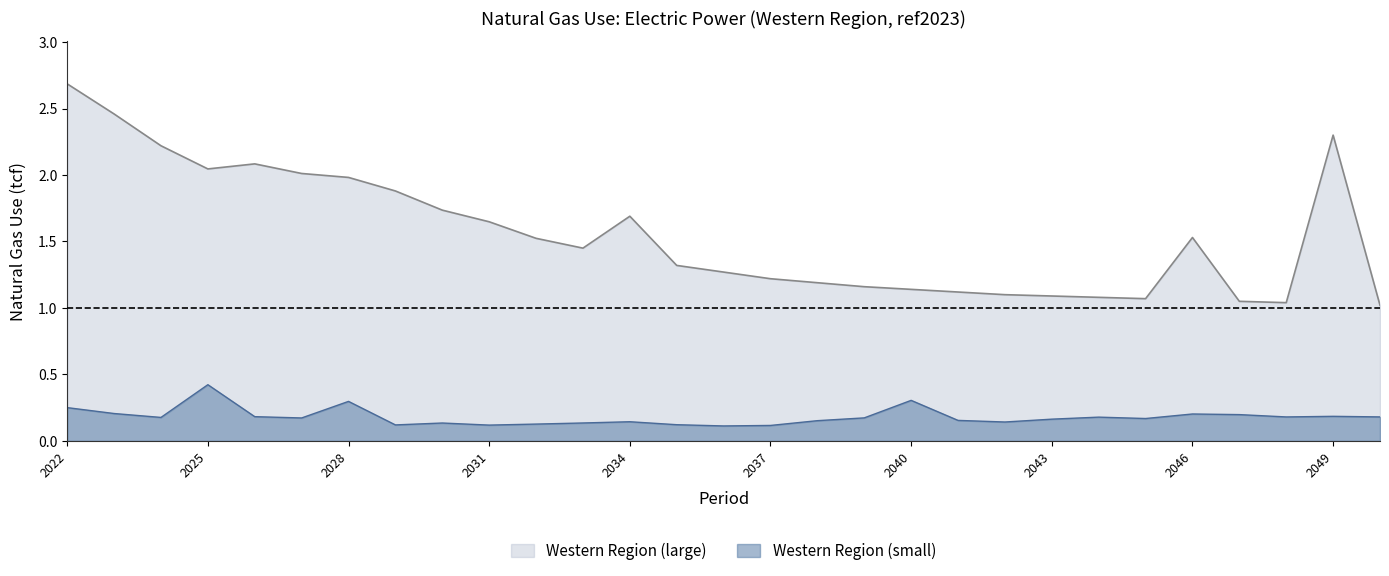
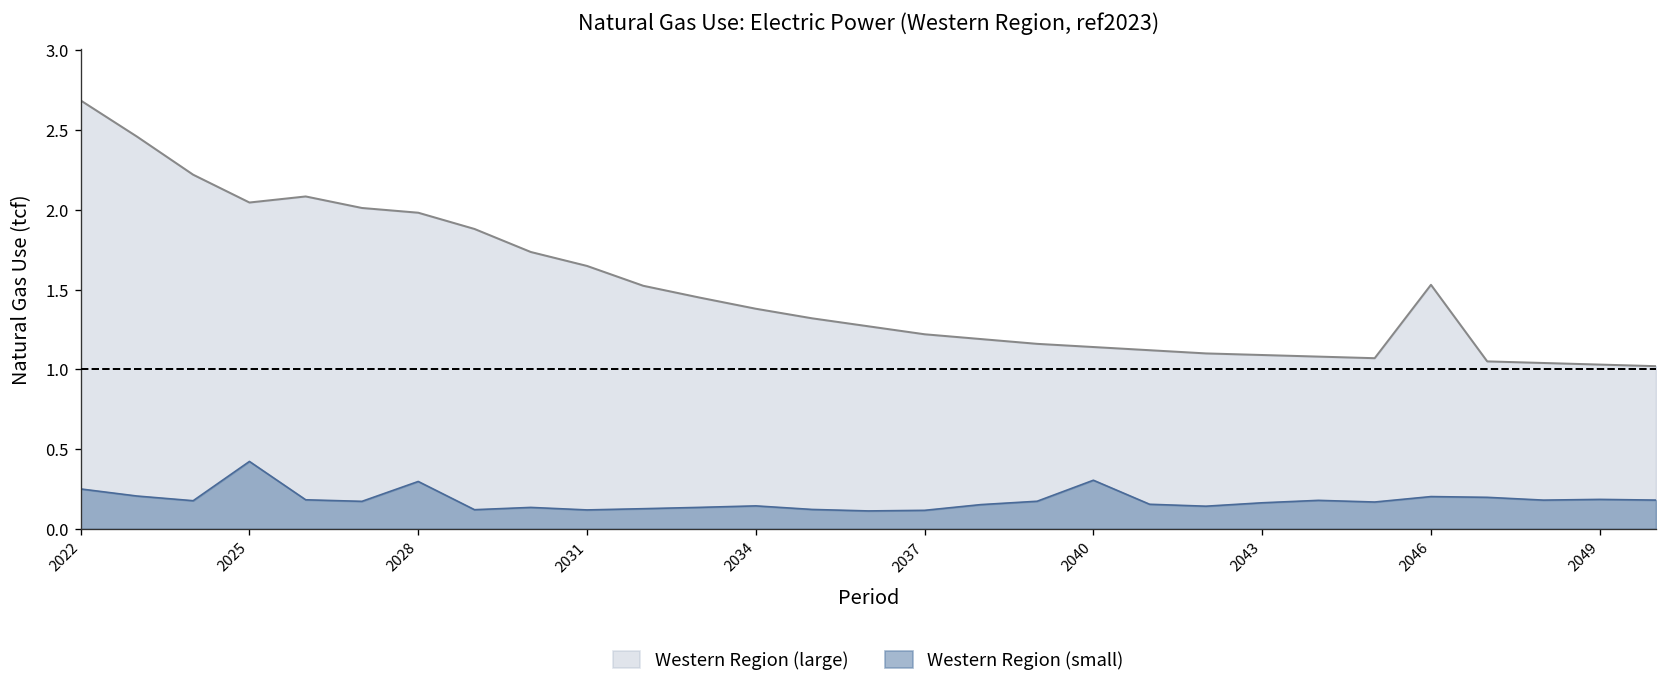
Western Region (large), 2034: 1.69 -> 1.38
Western Region (large), 2049: 2.30 -> 1.03
